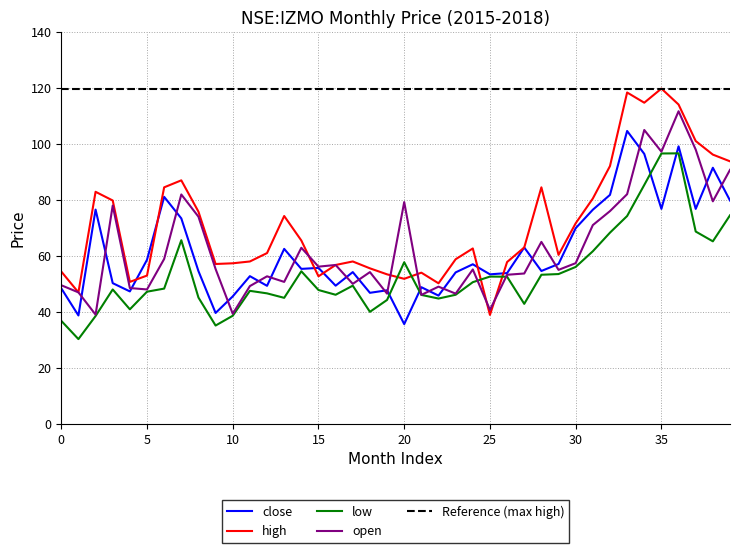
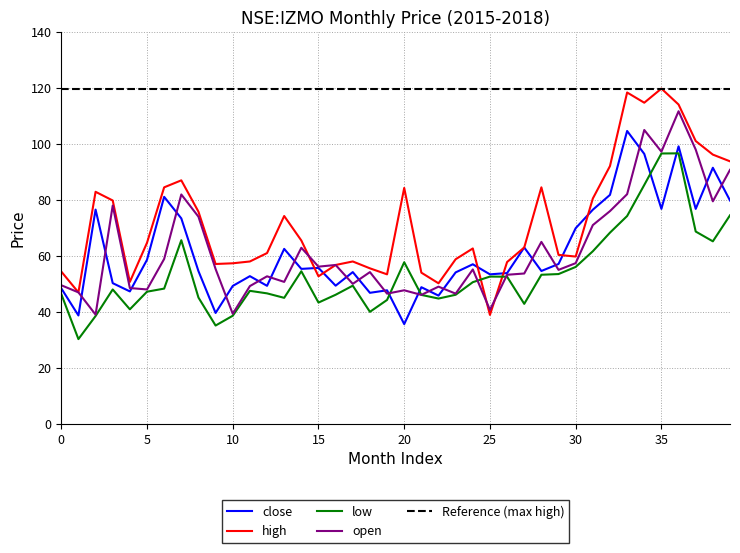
low, 0: 37 -> 46
high, 5: 53 -> 65
close, 10: 46 -> 49
low, 15: 48 -> 43
high, 20: 52 -> 84
open, 20: 79 -> 48
high, 30: 72 -> 60
